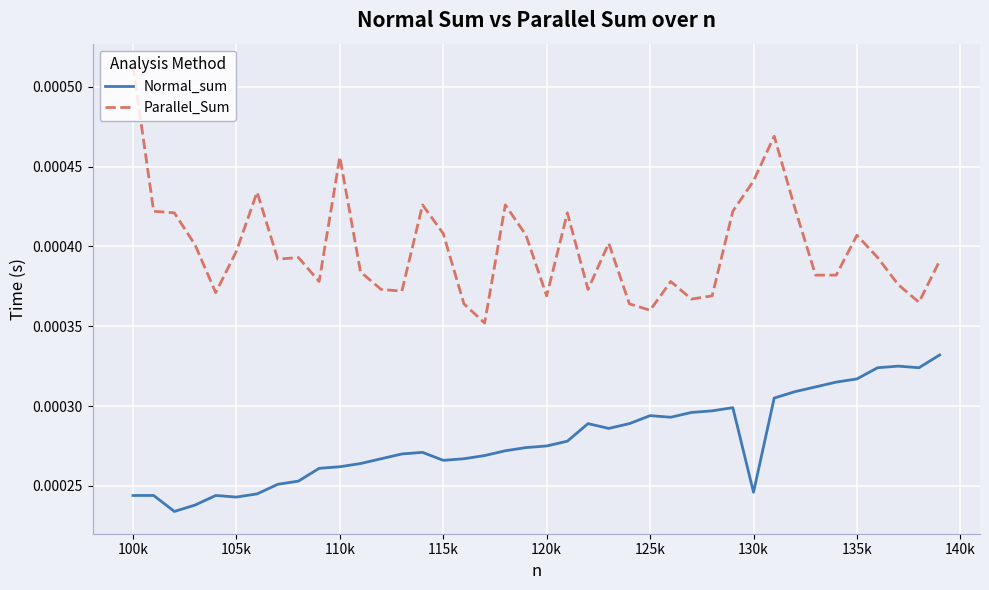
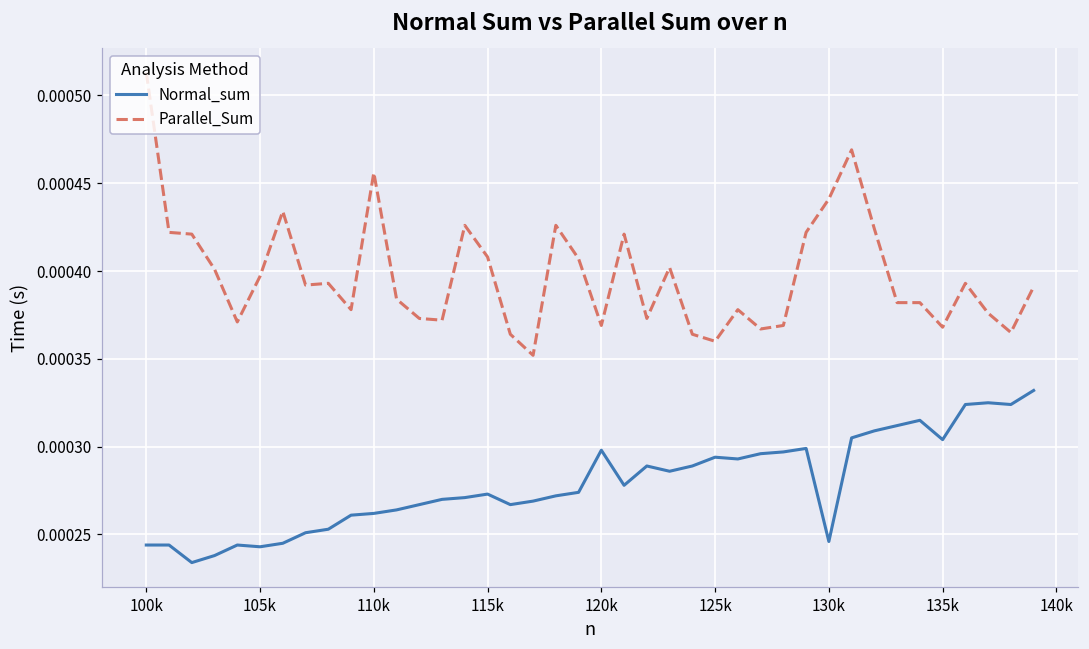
Normal_sum, 115k: 0.000266 -> 0.000273
Normal_sum, 120k: 0.000275 -> 0.000298
Normal_sum, 135k: 0.000317 -> 0.000304
Parallel_Sum, 135k: 0.000407 -> 0.000368
